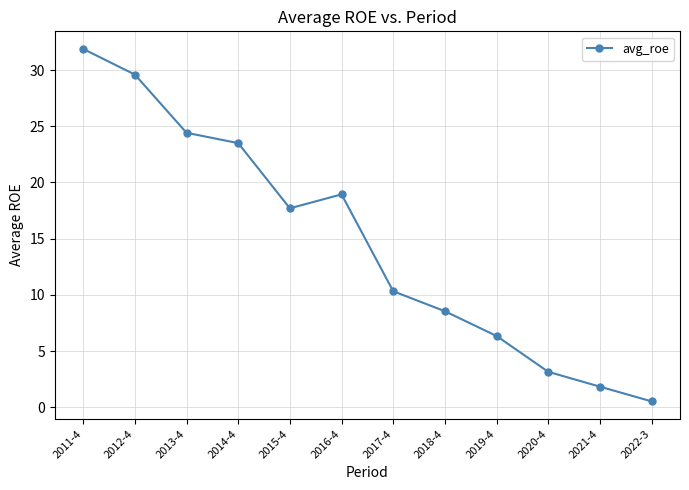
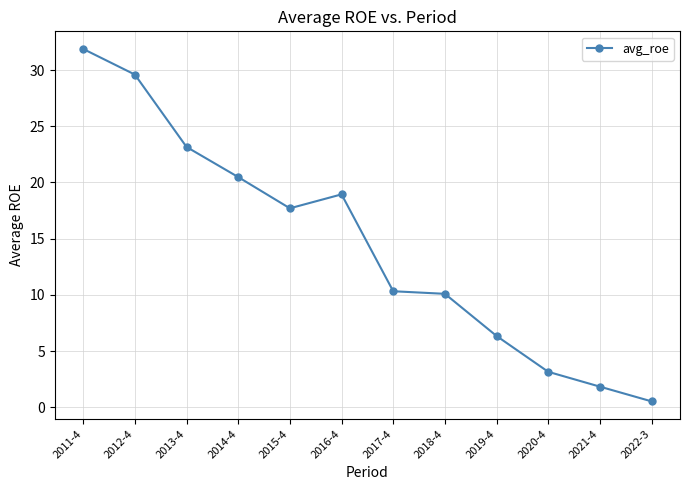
2013-4: 24.4 -> 23.2
2014-4: 23.5 -> 20.5
2018-4: 8.5 -> 10.1
